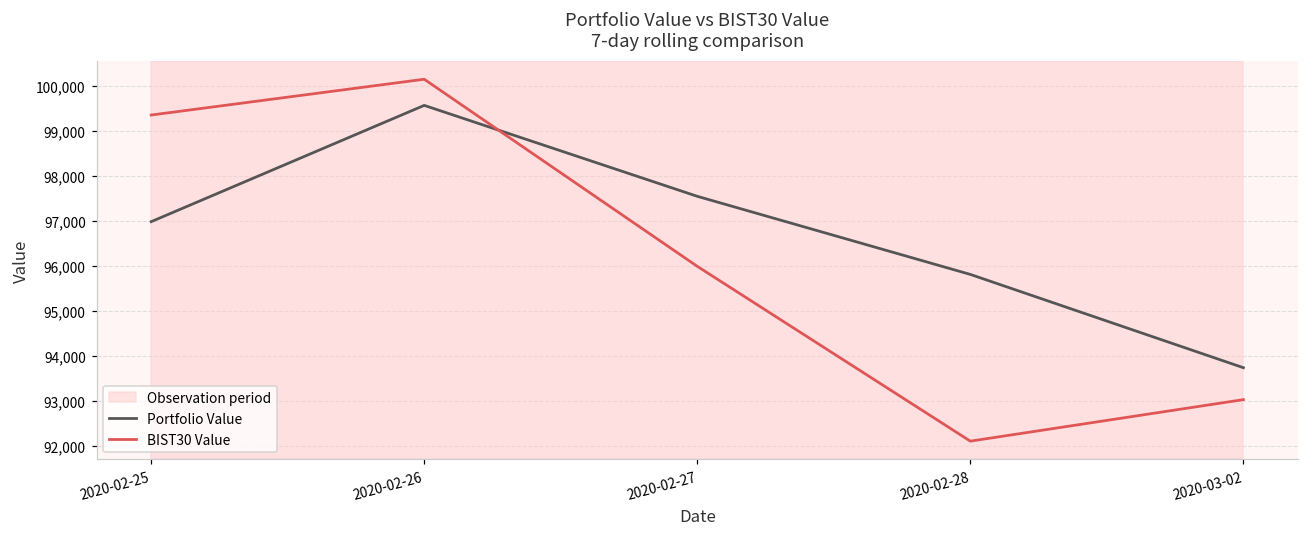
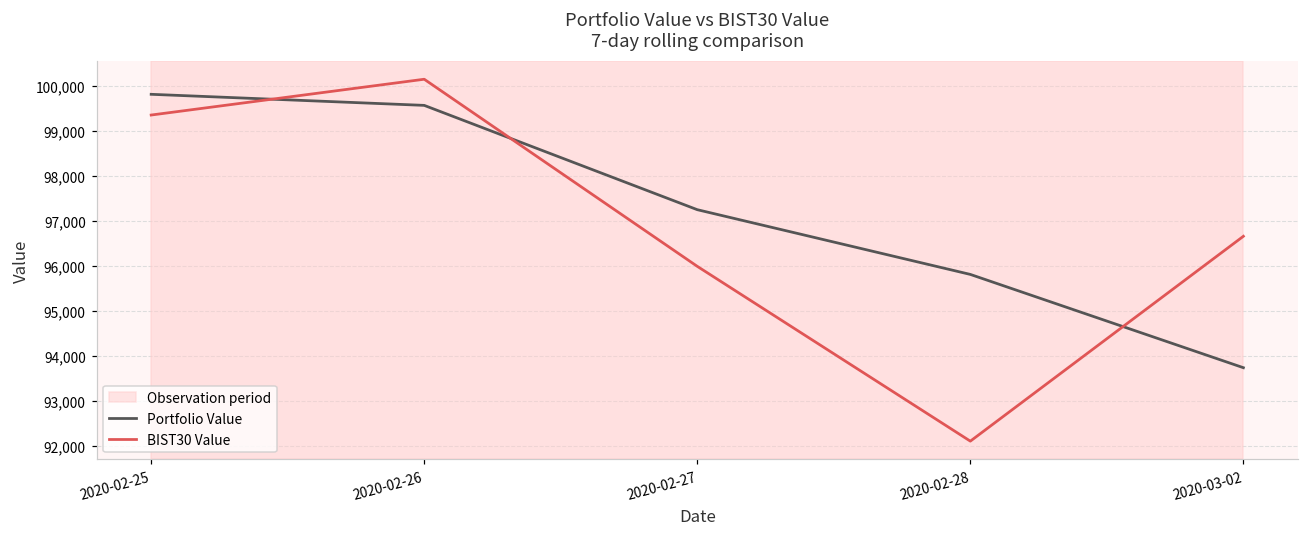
Portfolio Value, 2020-02-25: 97,000 -> 99,800
Portfolio Value, 2020-02-27: 97,500 -> 97,200
BIST30 Value, 2020-03-02: 93,000 -> 96,700
